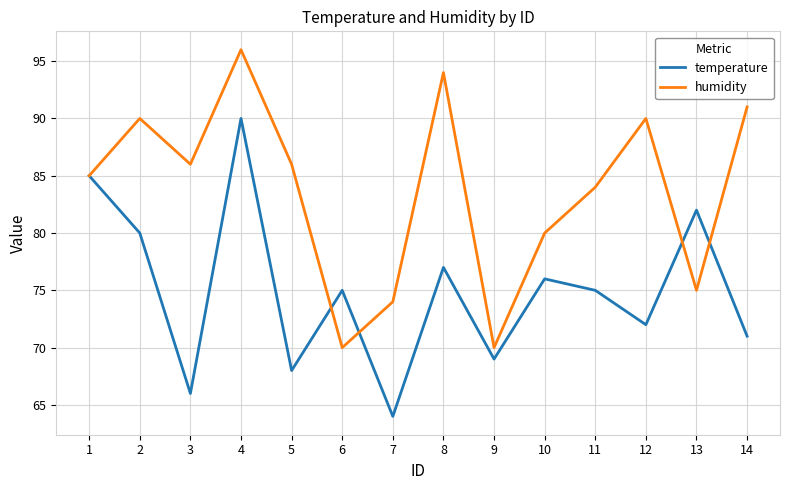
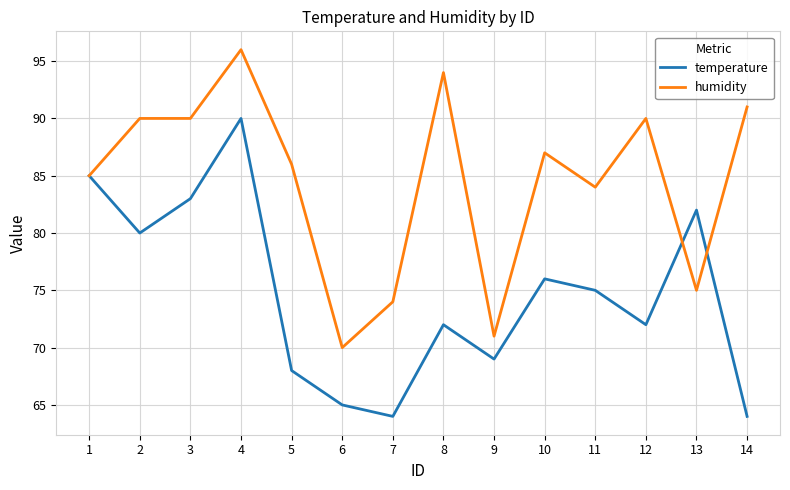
temperature, 3: 66 -> 83
humidity, 3: 86 -> 90
temperature, 6: 75 -> 65
temperature, 8: 77 -> 72
humidity, 9: 70 -> 71
humidity, 10: 80 -> 87
temperature, 14: 71 -> 64
